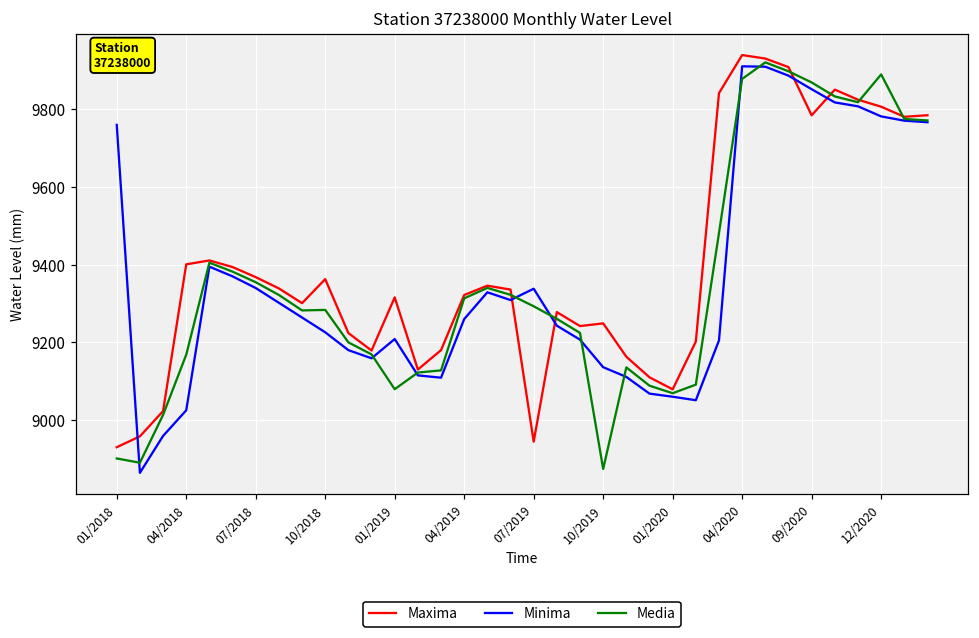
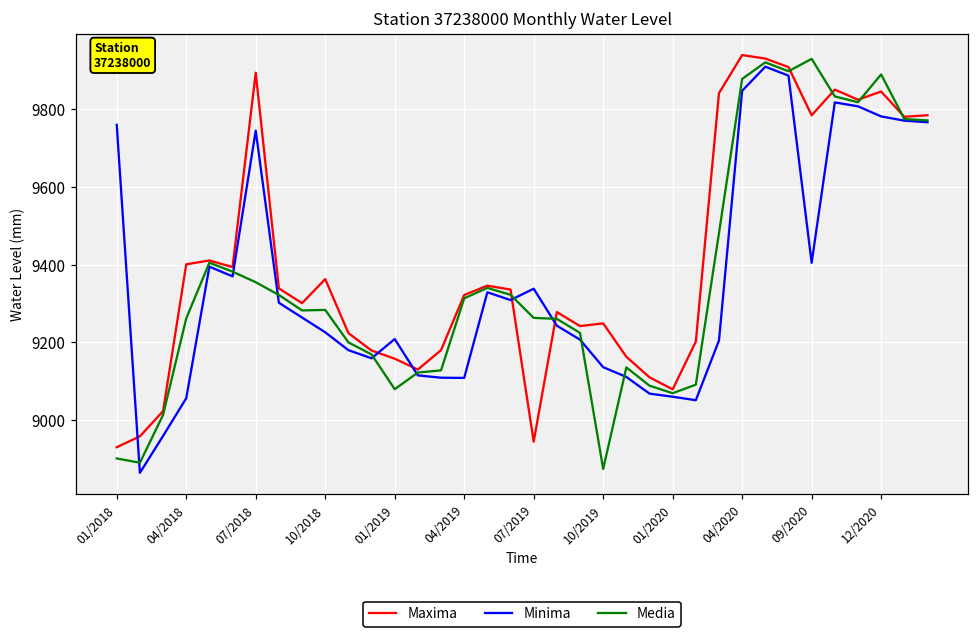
Minima, 04/2018: 9030 -> 9060
Media, 04/2018: 9170 -> 9260
Maxima, 07/2018: 9370 -> 9890
Minima, 07/2018: 9340 -> 9750
Maxima, 01/2019: 9320 -> 9160
Minima, 04/2019: 9260 -> 9110
Media, 07/2019: 9290 -> 9260
Minima, 04/2020: 9910 -> 9850
Minima, 09/2020: 9850 -> 9400
Media, 09/2020: 9870 -> 9930
Maxima, 12/2020: 9810 -> 9850
